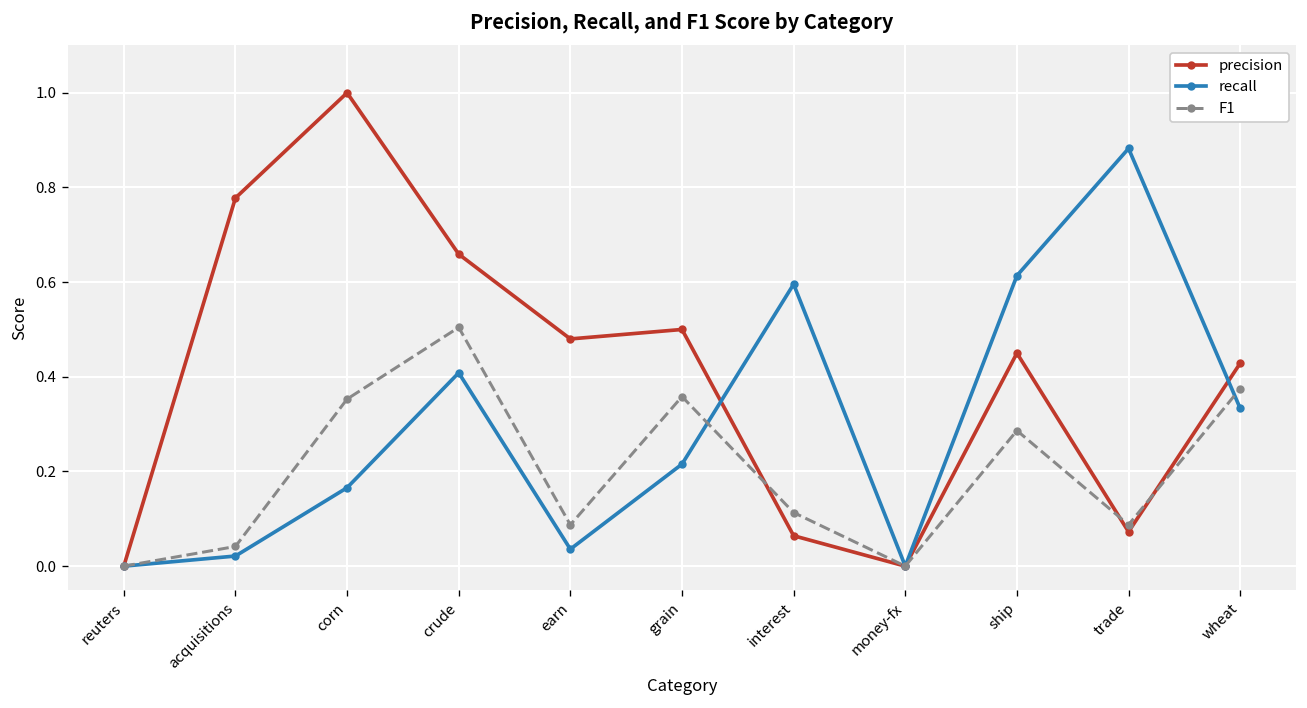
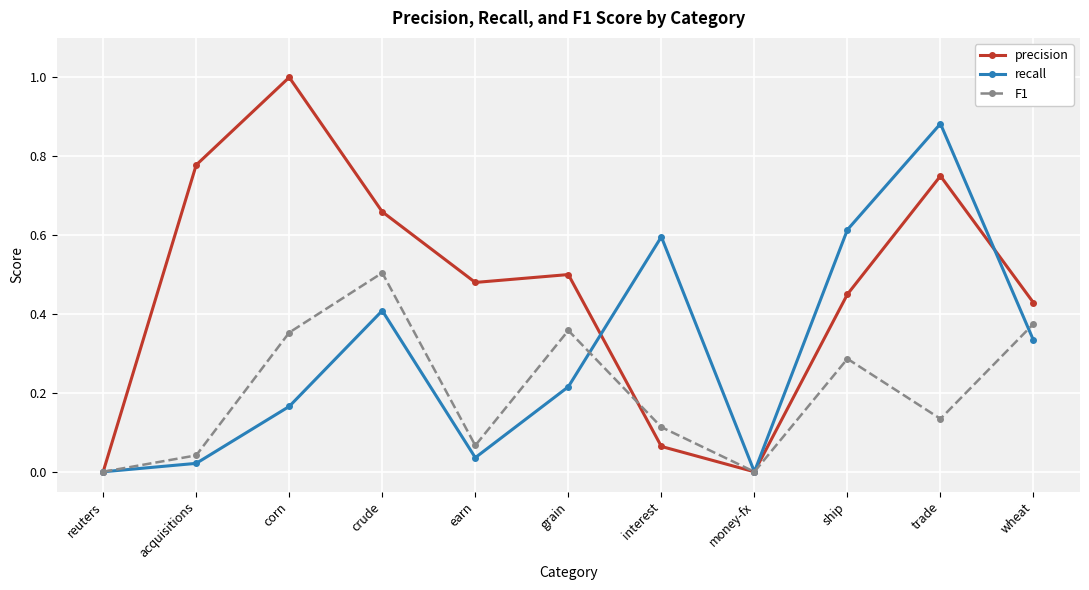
F1, earn: 0.09 -> 0.07
precision, trade: 0.07 -> 0.75
F1, trade: 0.09 -> 0.13
